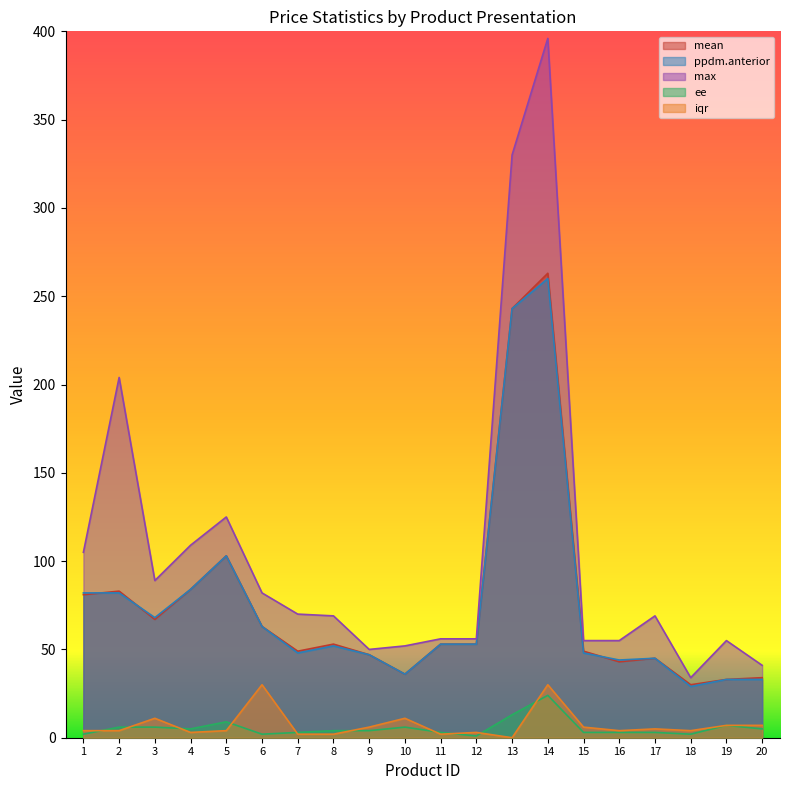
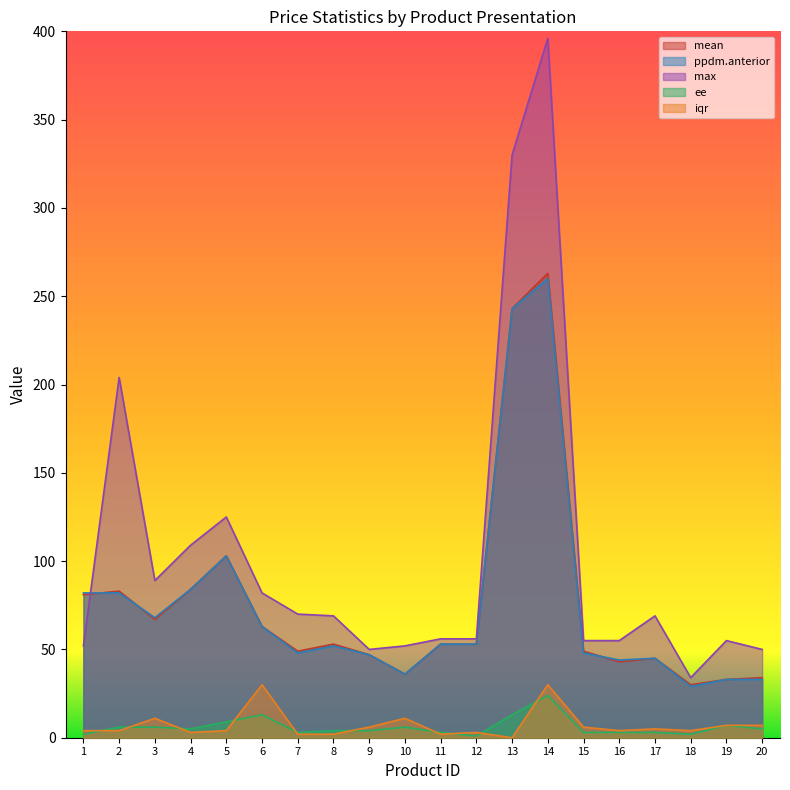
max, 1: 105 -> 52
ee, 6: 2 -> 13
max, 20: 41 -> 50
